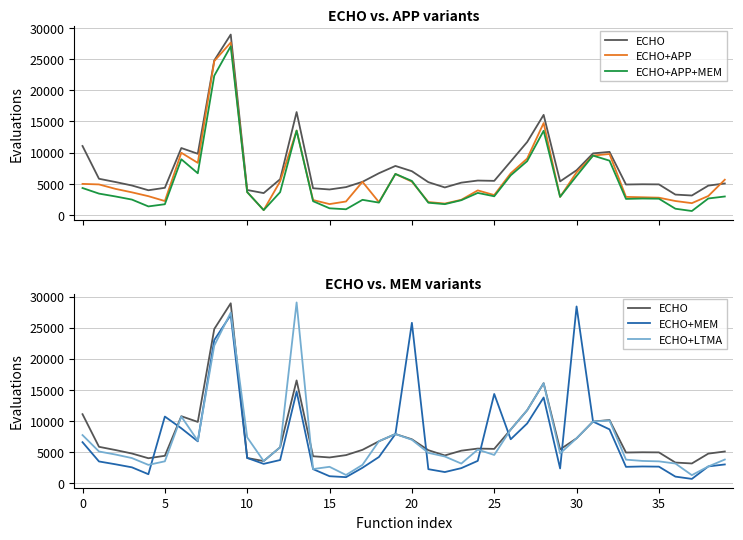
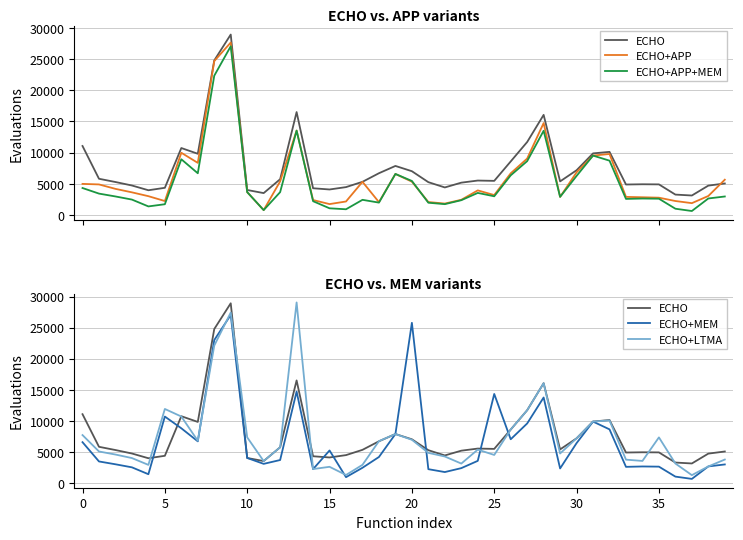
ECHO vs. MEM variants, ECHO+LTMA, 5: 3000 -> 12000
ECHO vs. MEM variants, ECHO+MEM, 15: 1000 -> 5000
ECHO vs. MEM variants, ECHO+MEM, 30: 28000 -> 6000
ECHO vs. MEM variants, ECHO+LTMA, 35: 3000 -> 7000
